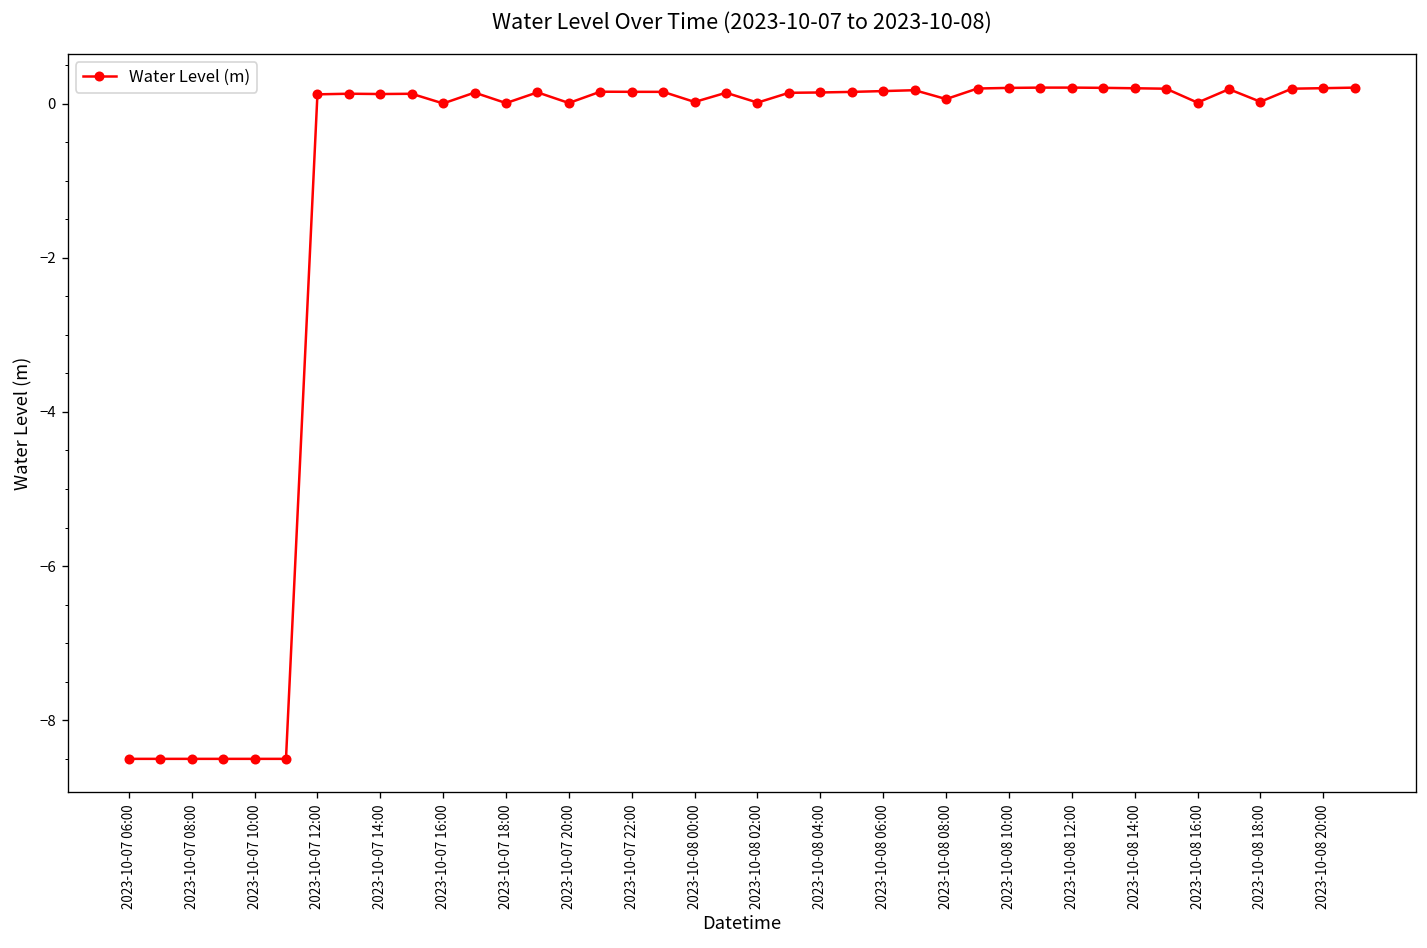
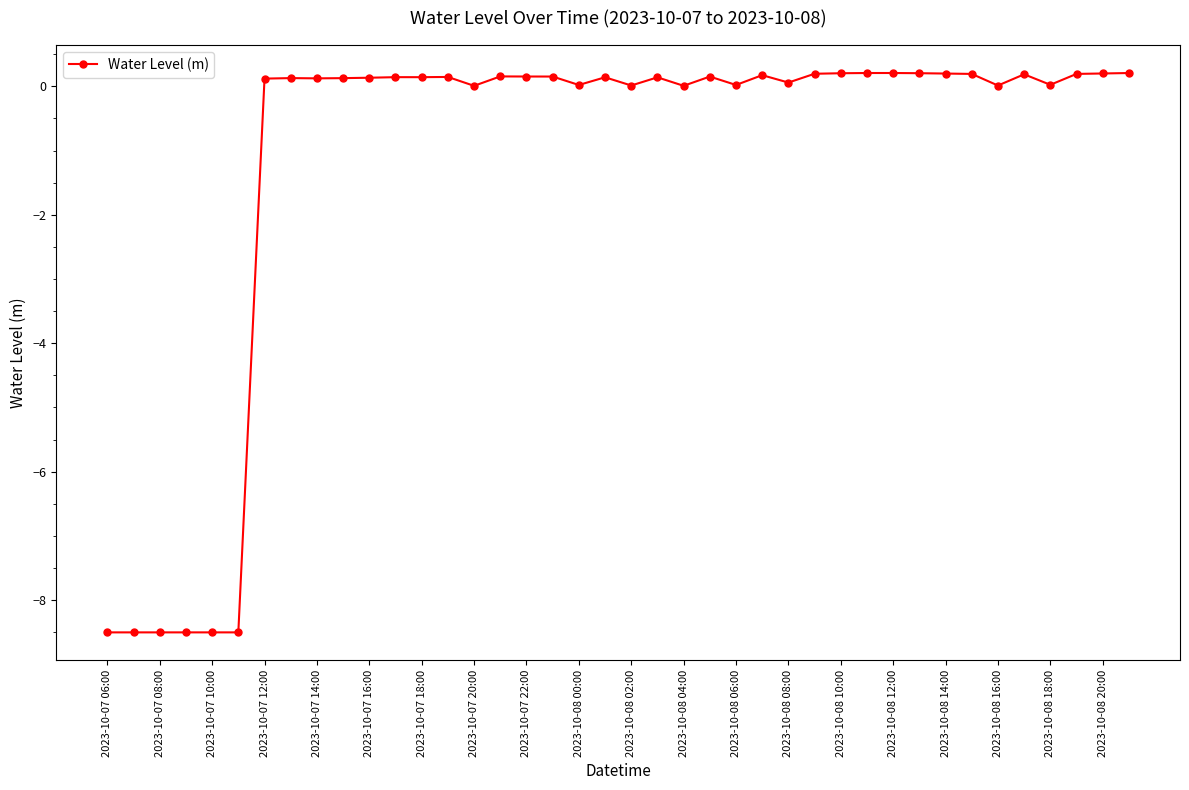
2023-10-07 16:00: 0.0 -> 0.1
2023-10-07 18:00: 0.0 -> 0.1
2023-10-08 04:00: 0.1 -> 0.0
2023-10-08 06:00: 0.2 -> 0.0
